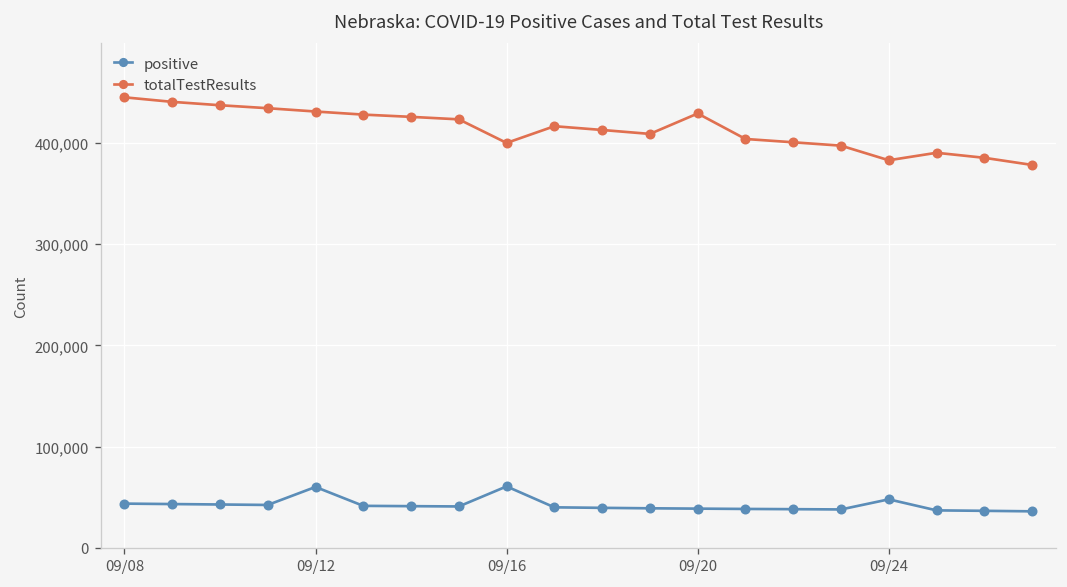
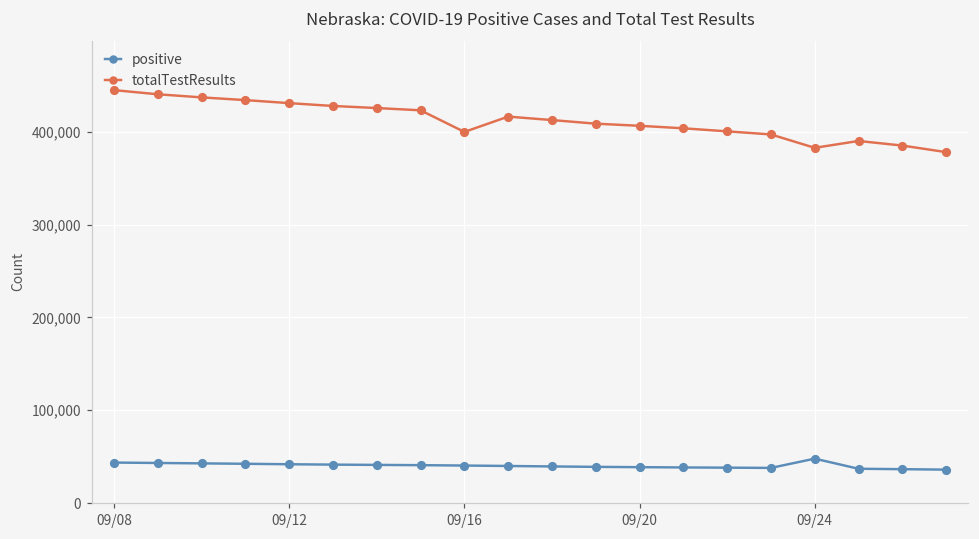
positive, 09/12: 60,000 -> 40,000
positive, 09/16: 60,000 -> 40,000
totalTestResults, 09/20: 430,000 -> 410,000
